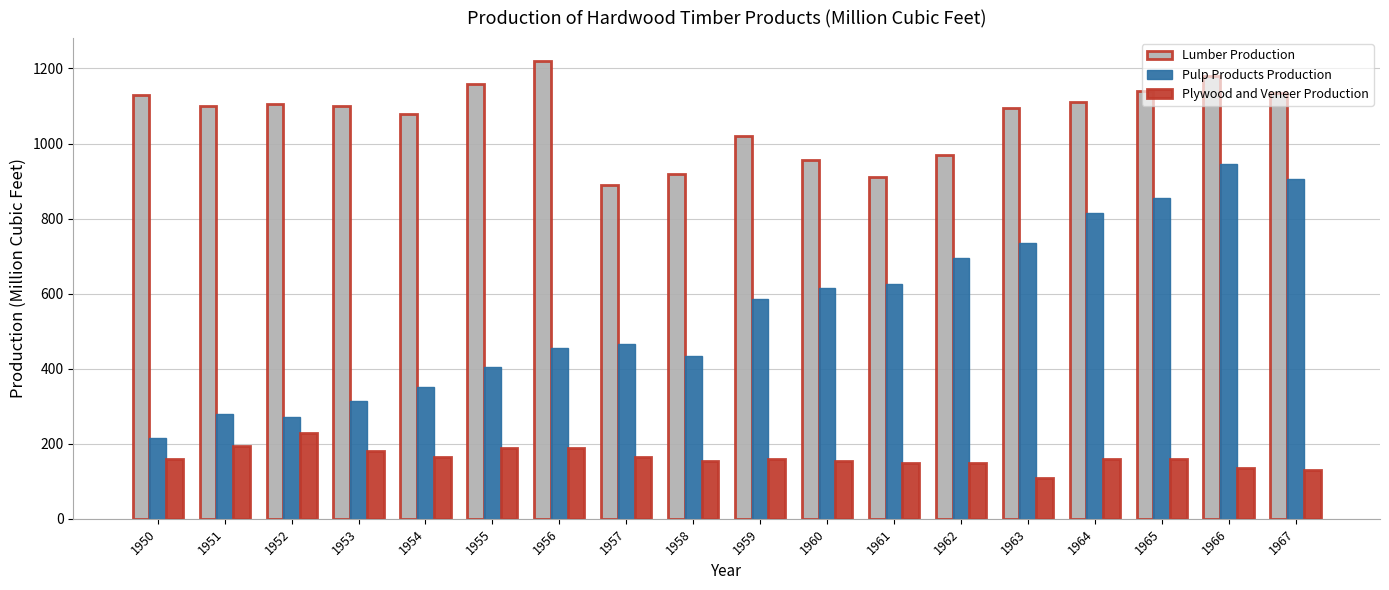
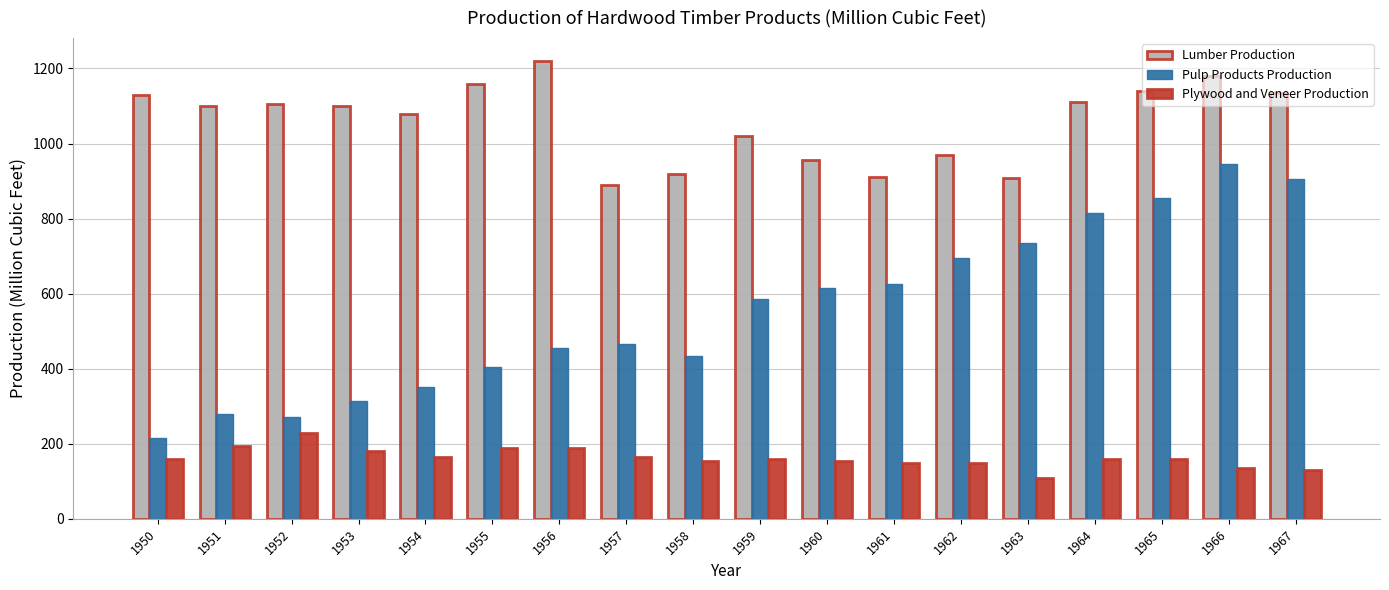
Lumber Production, 1963: 1100 -> 910
